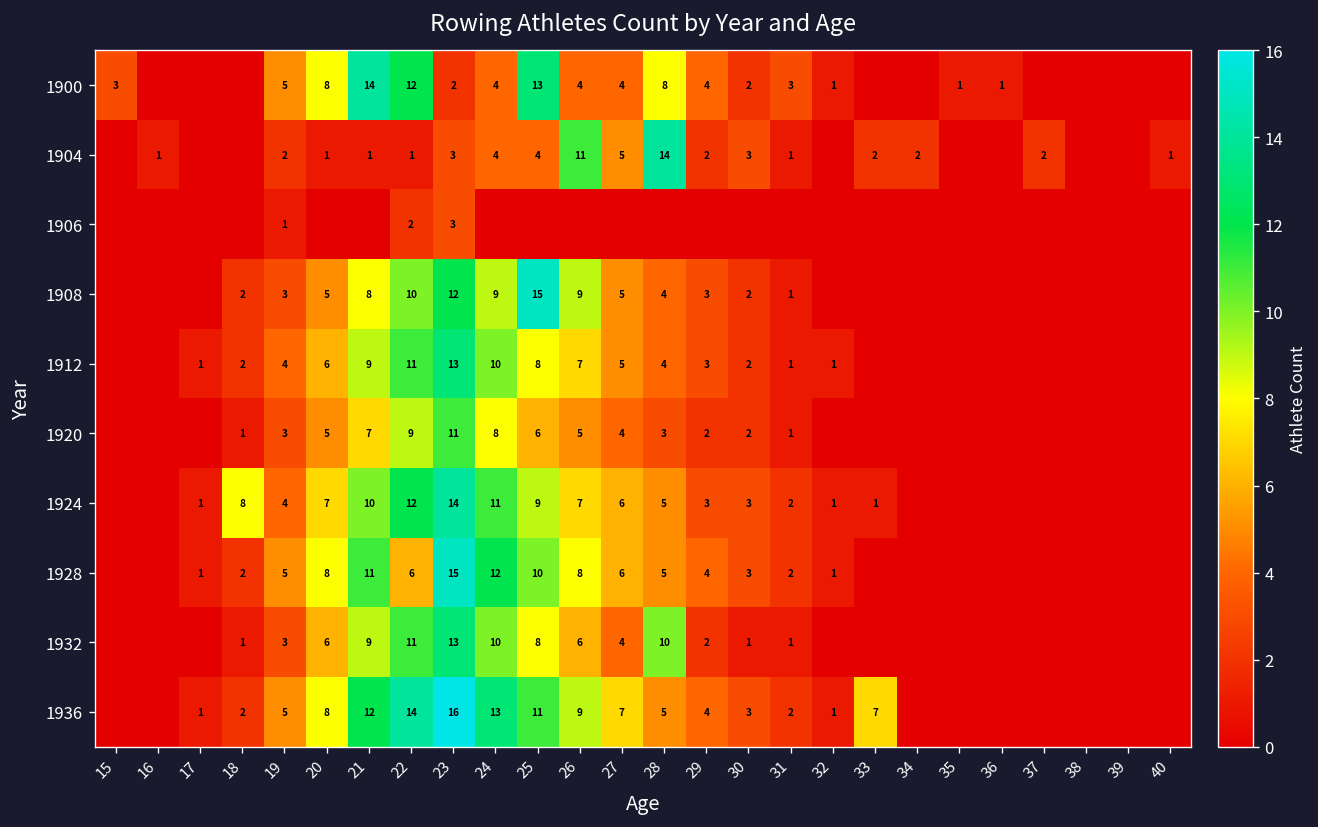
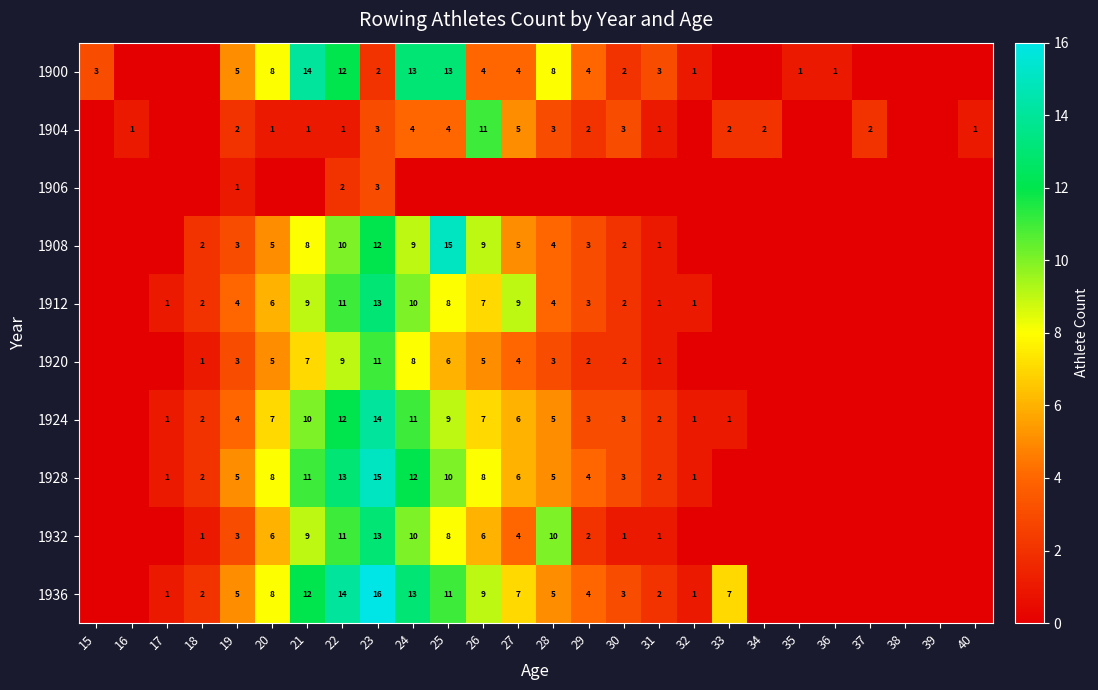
1900, 24: 4 -> 13
1904, 28: 14 -> 3
1912, 27: 5 -> 9
1924, 18: 8 -> 2
1928, 22: 6 -> 13
